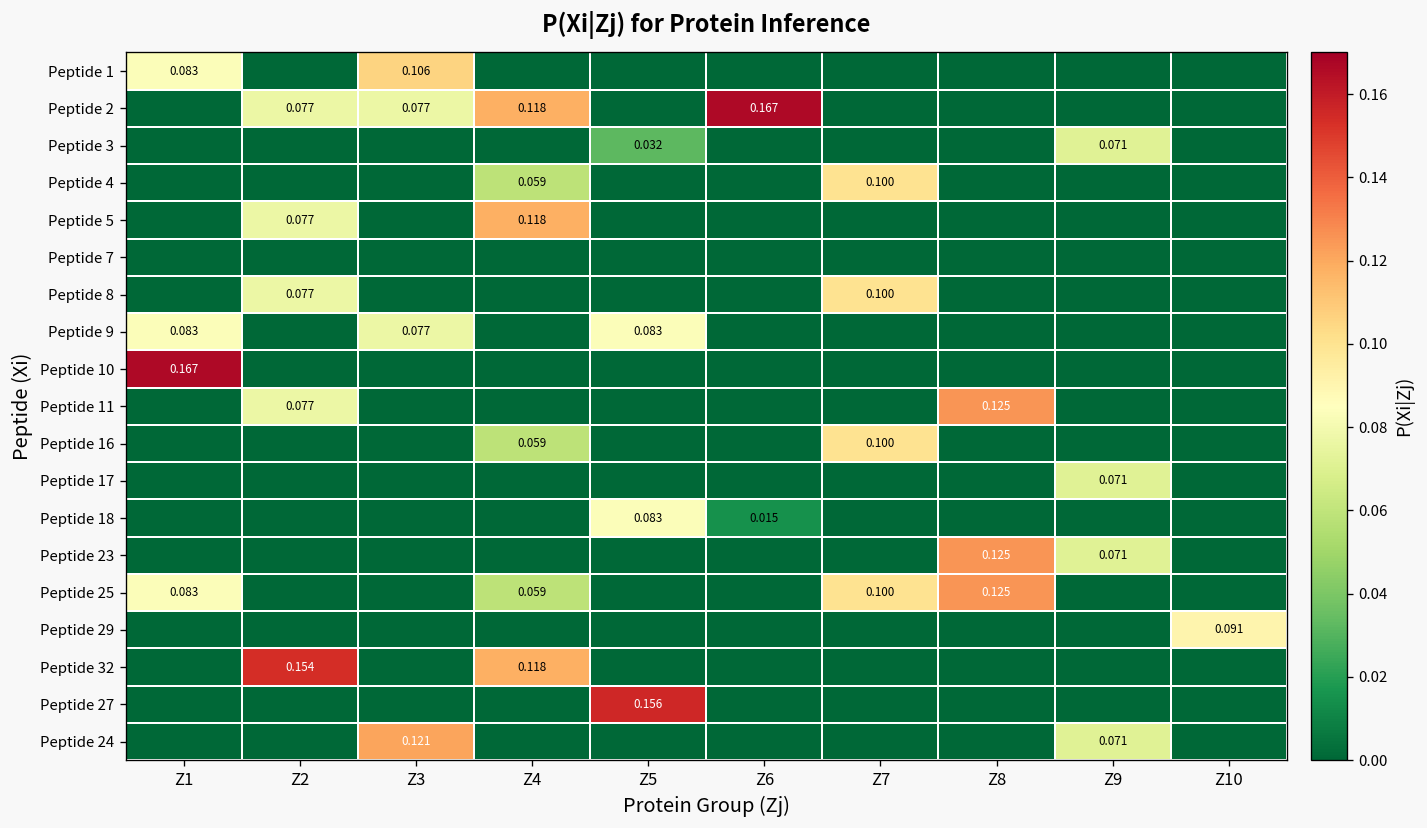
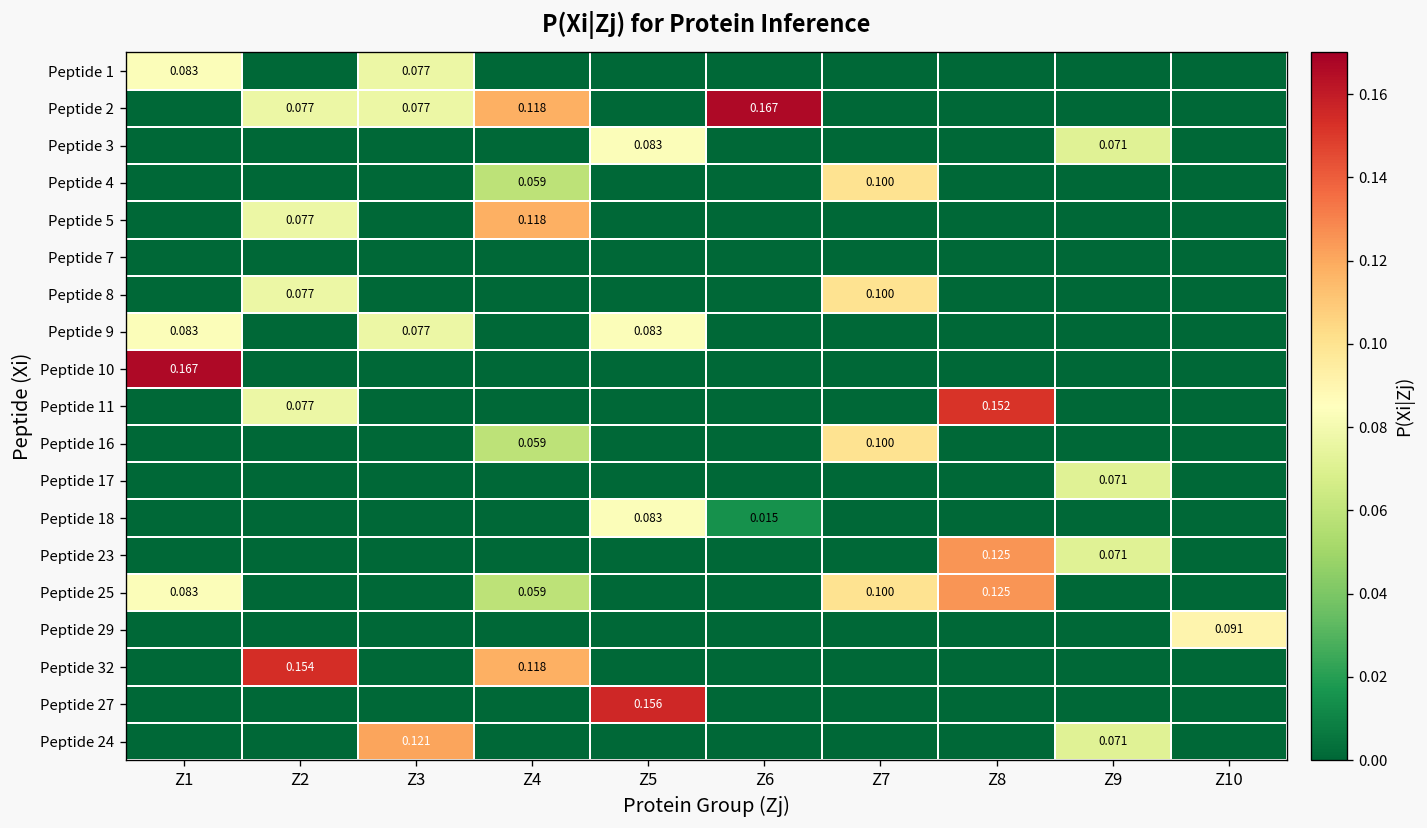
Peptide 1, Z3: 0.106 -> 0.077
Peptide 3, Z5: 0.032 -> 0.083
Peptide 11, Z8: 0.125 -> 0.152
